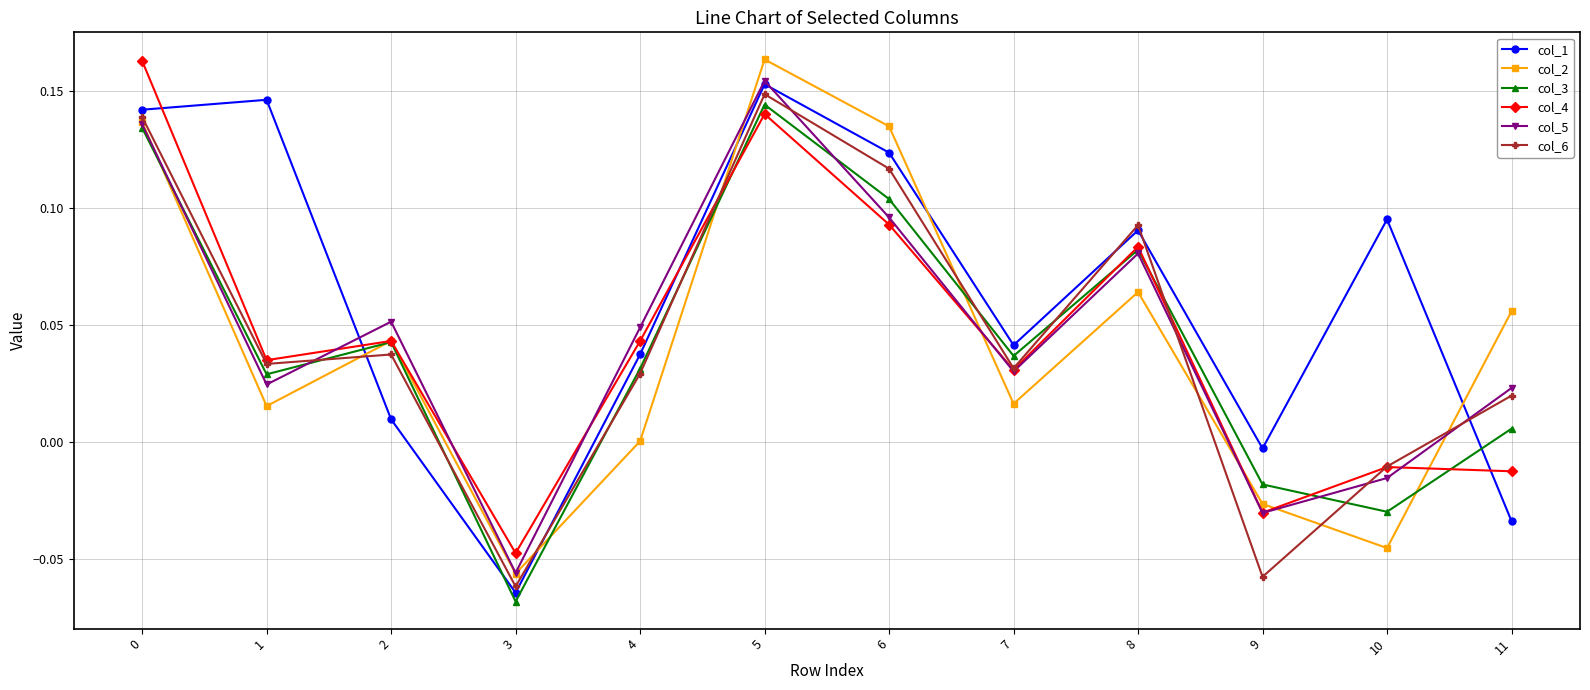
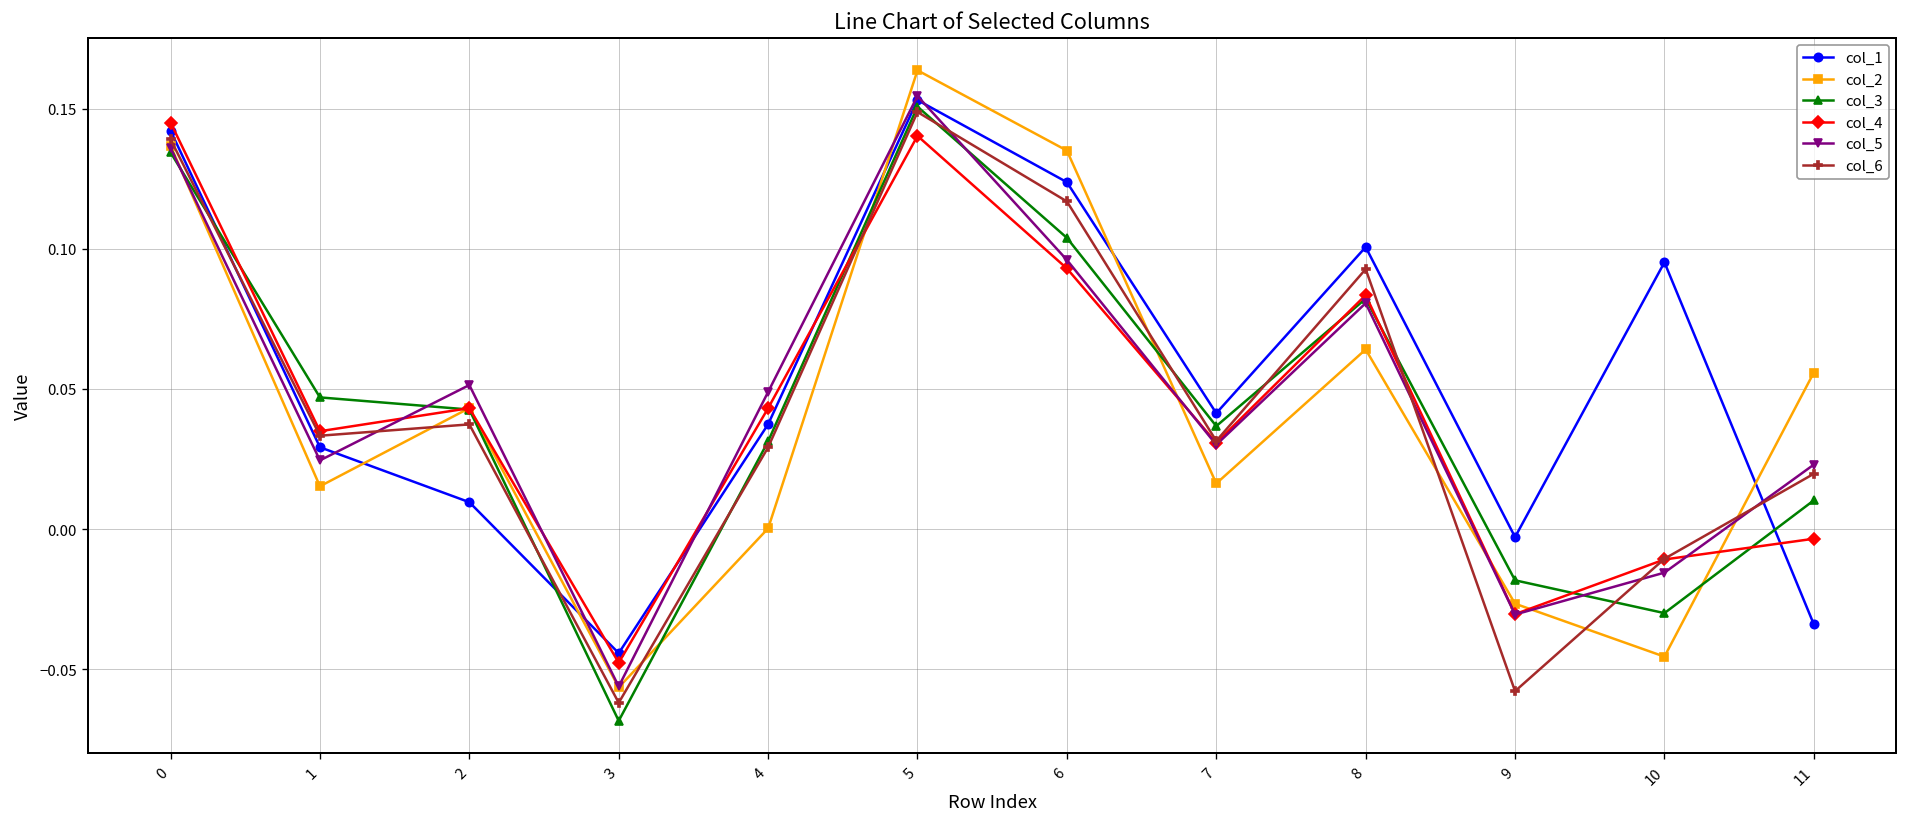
col_4, 0: 0.163 -> 0.145
col_1, 1: 0.146 -> 0.029
col_3, 1: 0.029 -> 0.047
col_1, 3: -0.065 -> -0.044
col_3, 5: 0.144 -> 0.151
col_1, 8: 0.091 -> 0.101
col_3, 11: 0.006 -> 0.010
col_4, 11: -0.013 -> -0.003
